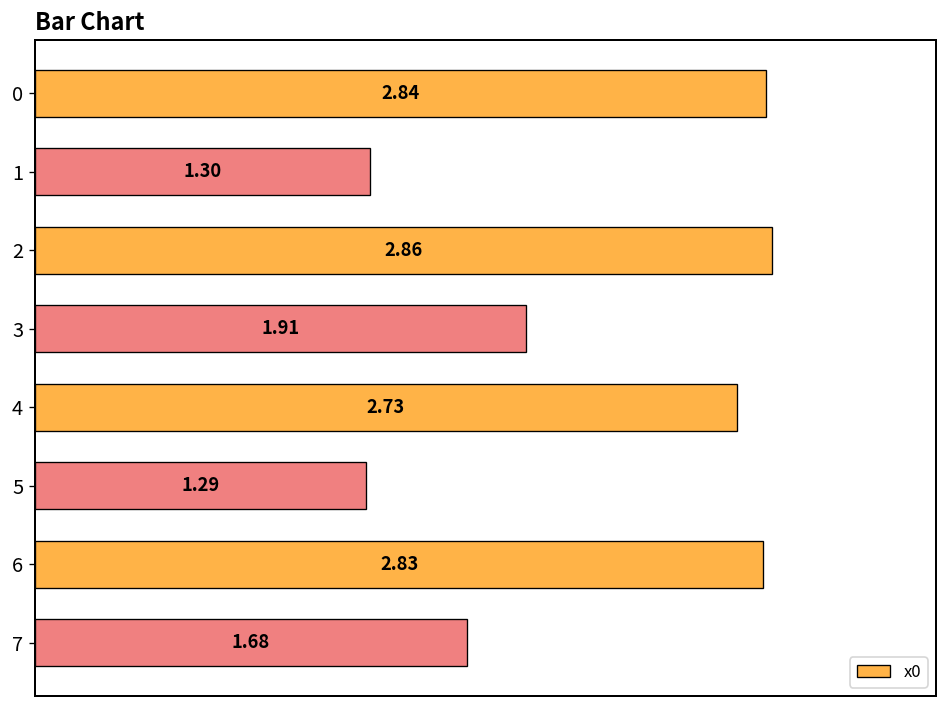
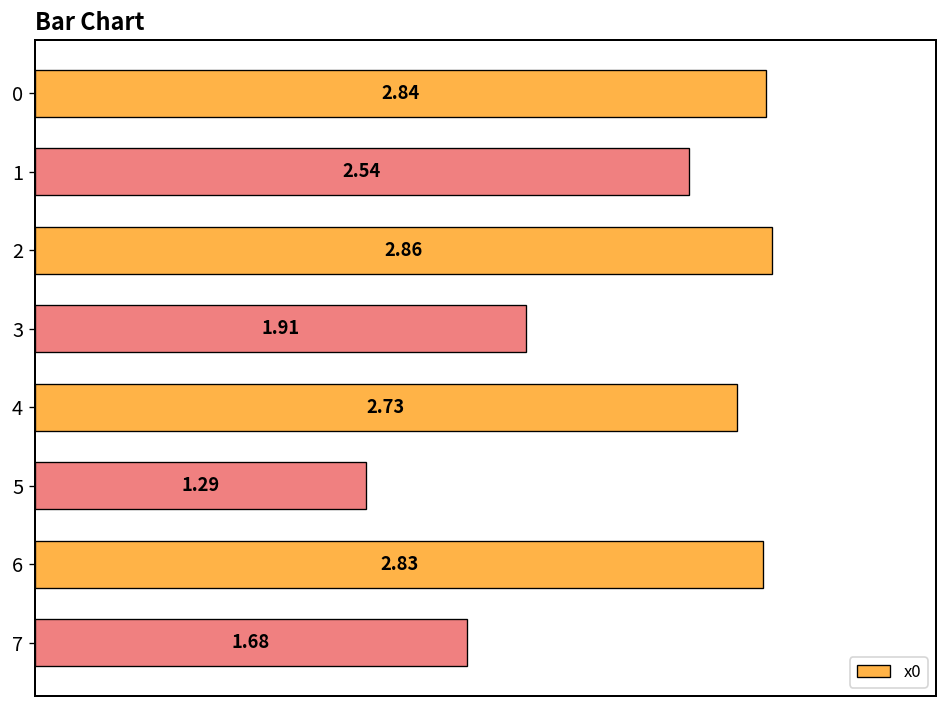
1: 1.30 -> 2.54
